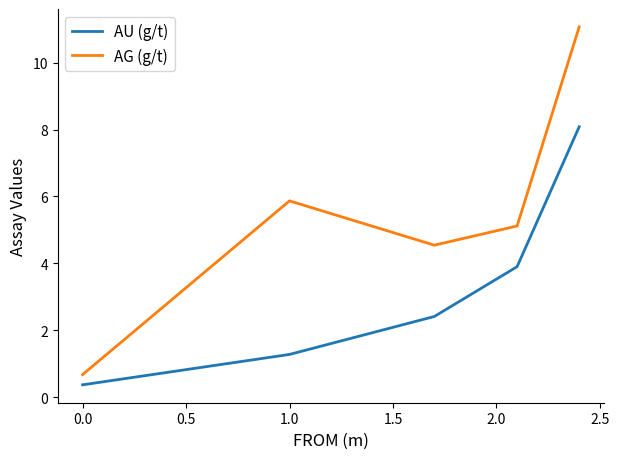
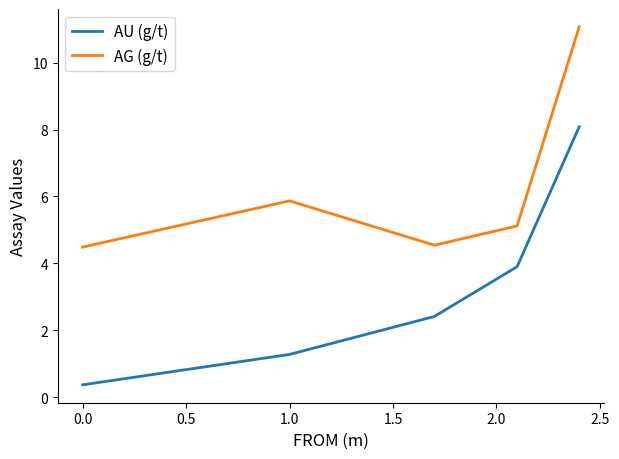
AG (g/t), 0.0: 0.7 -> 4.5
